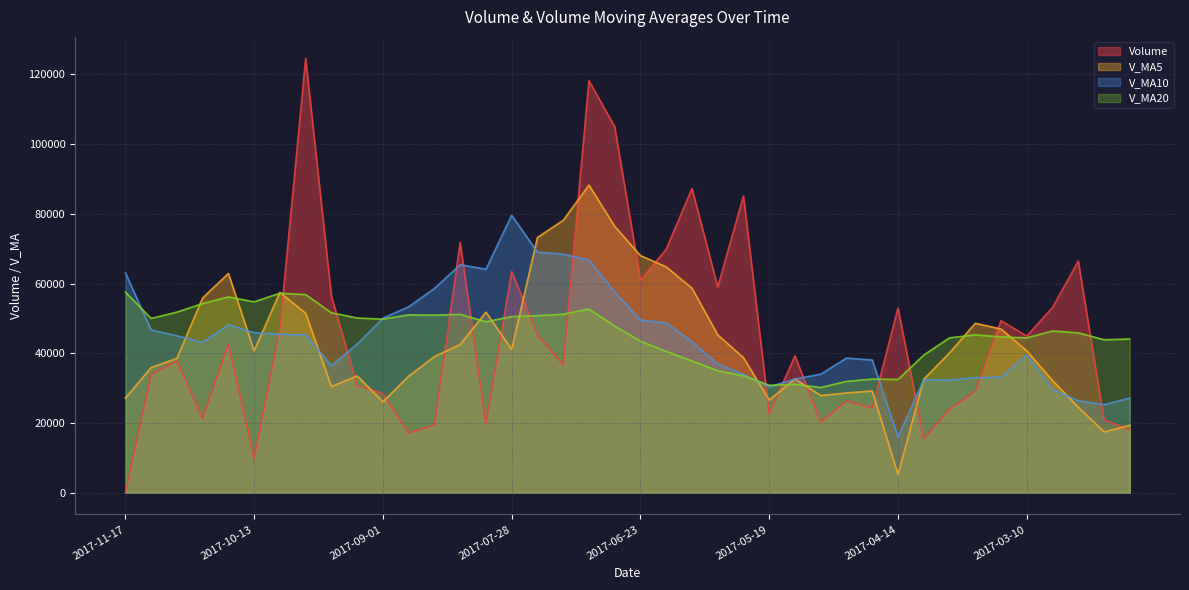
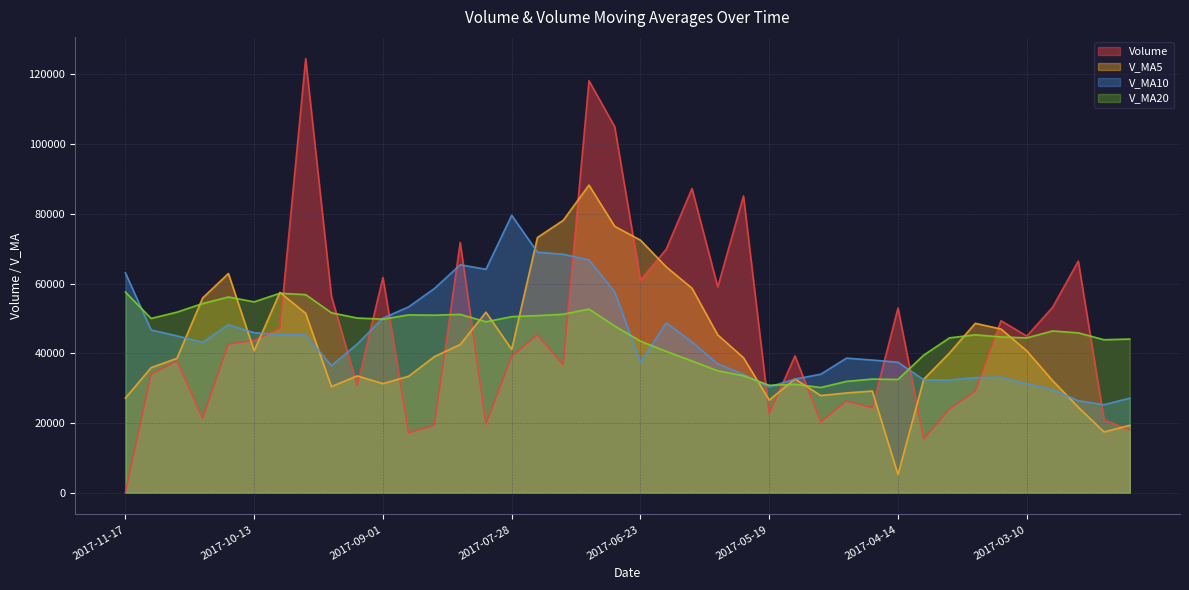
Volume, 2017-10-13: 10000 -> 44000
Volume, 2017-09-01: 28000 -> 62000
V_MA5, 2017-09-01: 26000 -> 31000
Volume, 2017-07-28: 64000 -> 39000
V_MA5, 2017-06-23: 68000 -> 72000
V_MA10, 2017-06-23: 50000 -> 37000
V_MA10, 2017-04-14: 16000 -> 37000
V_MA10, 2017-03-10: 40000 -> 31000
